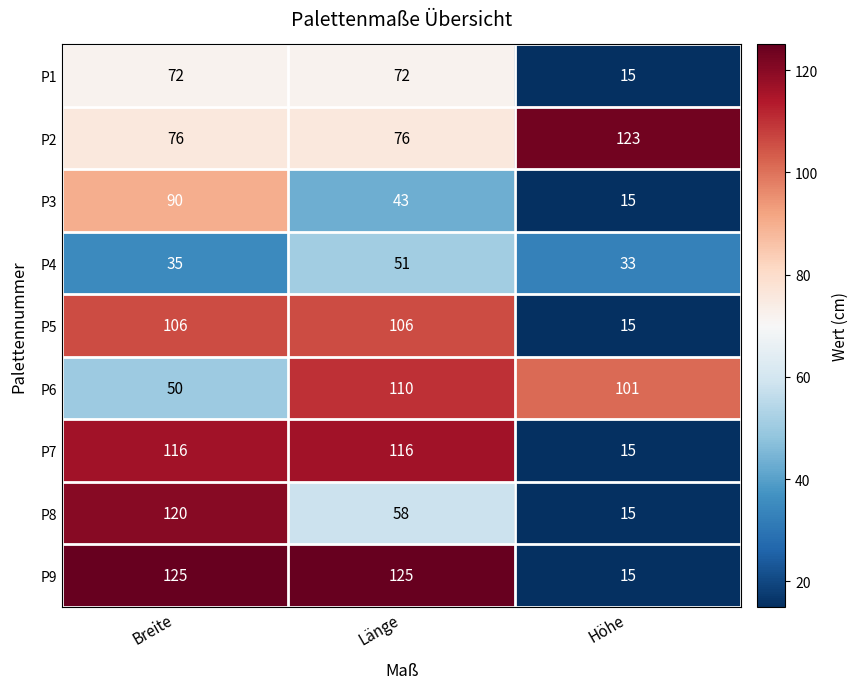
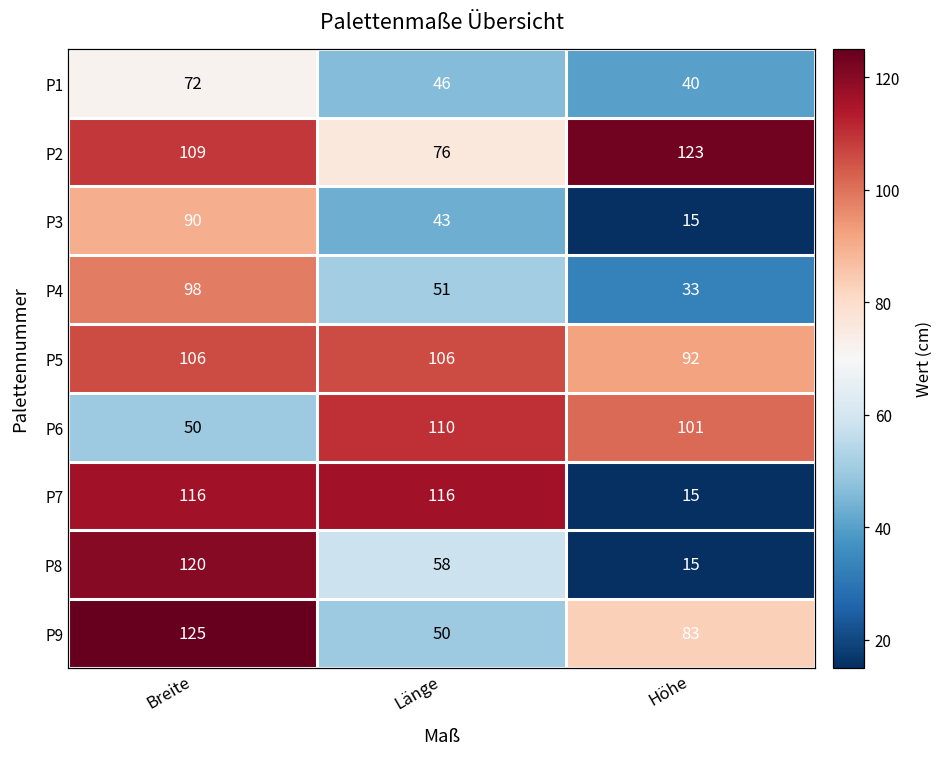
P1, Länge: 72 -> 46
P1, Höhe: 15 -> 40
P2, Breite: 76 -> 109
P4, Breite: 35 -> 98
P5, Höhe: 15 -> 92
P9, Länge: 125 -> 50
P9, Höhe: 15 -> 83
